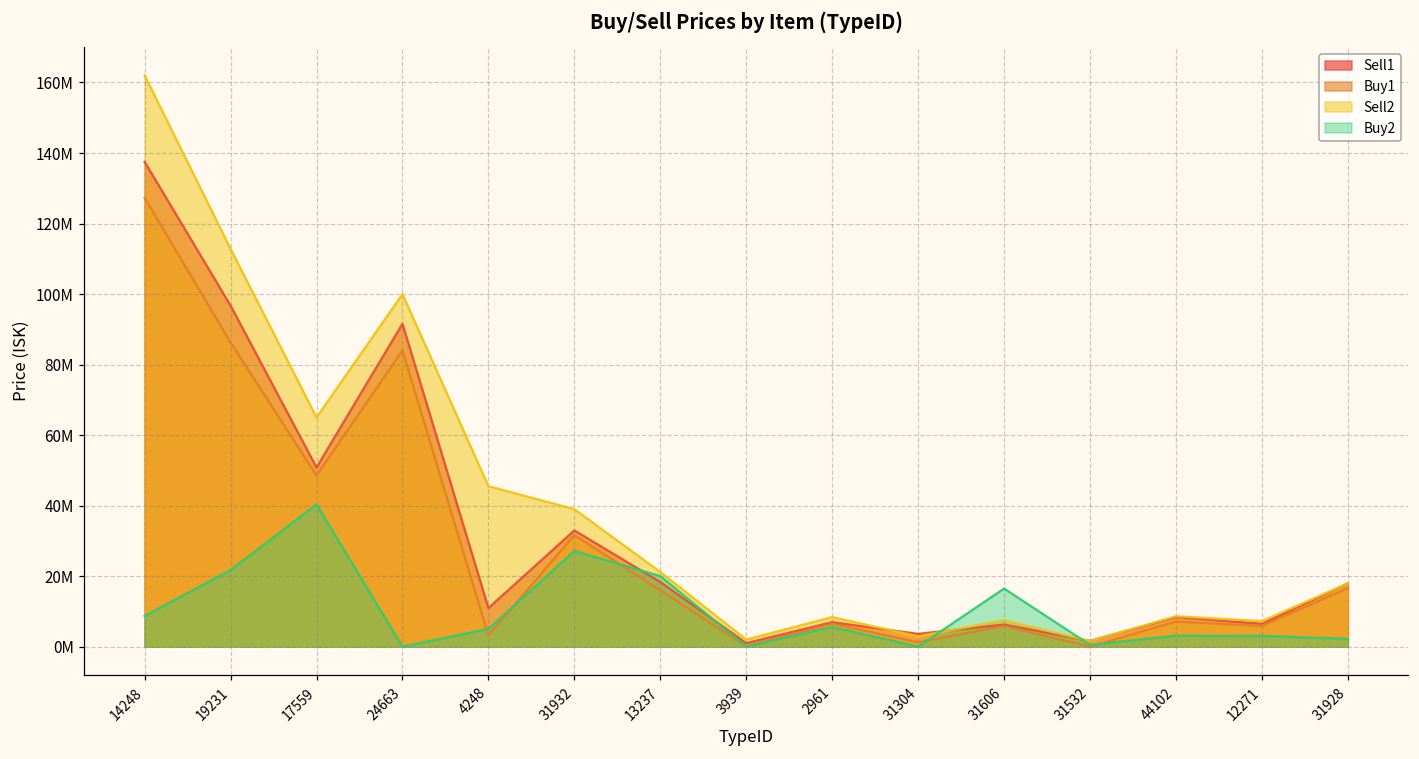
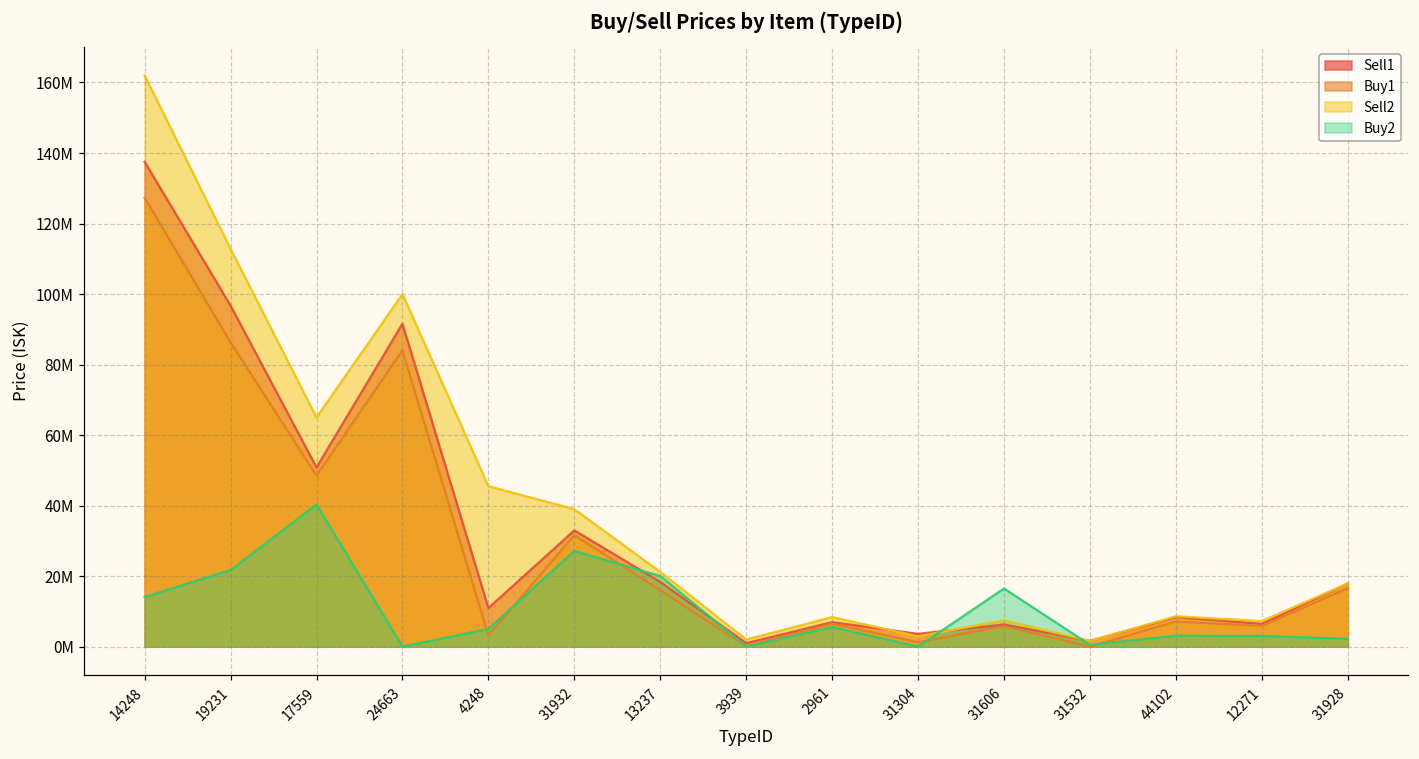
Buy2, 14248: 9000000 -> 14000000
